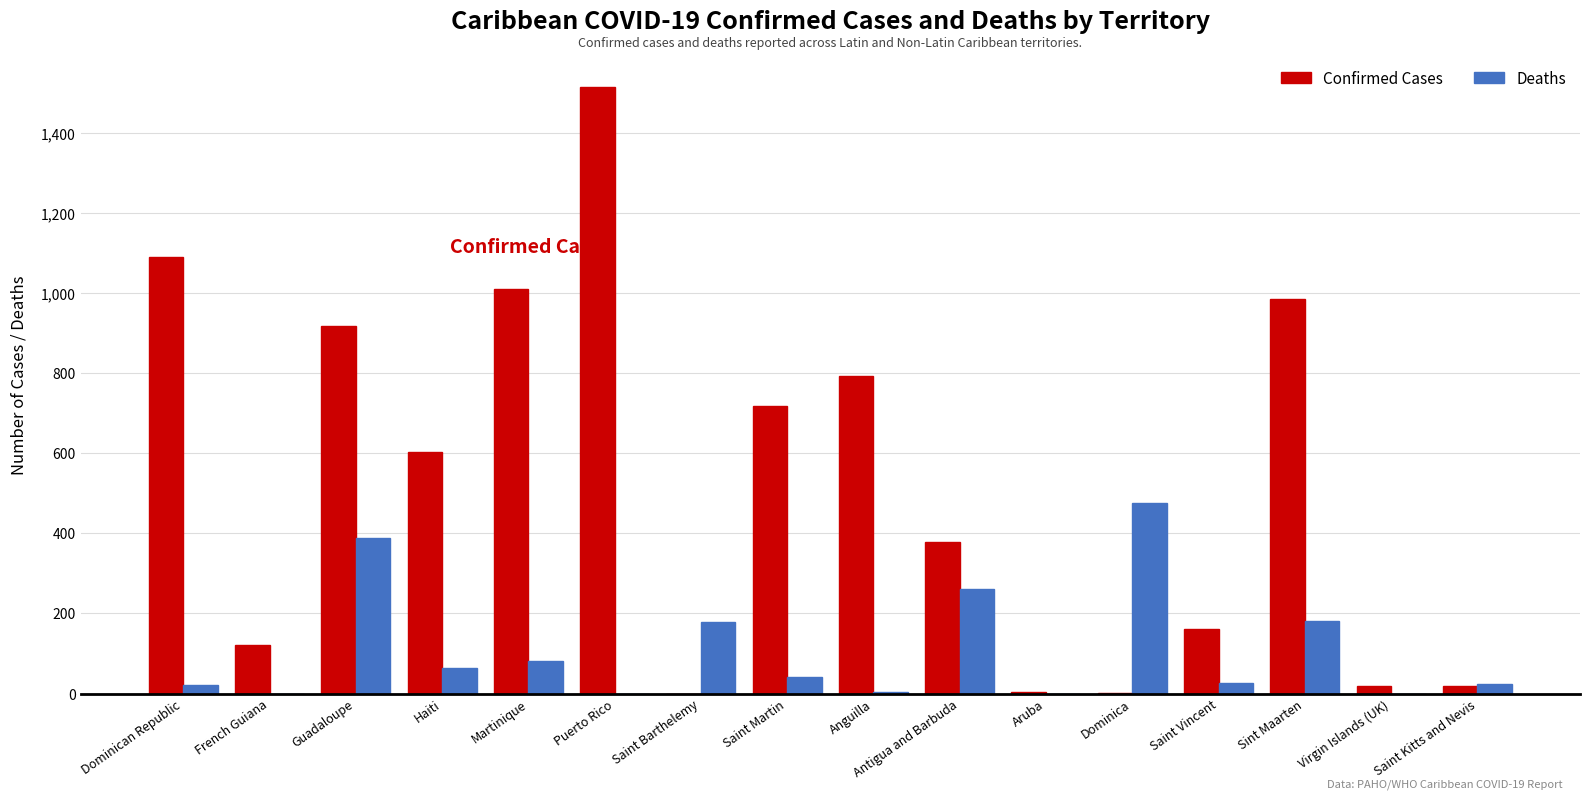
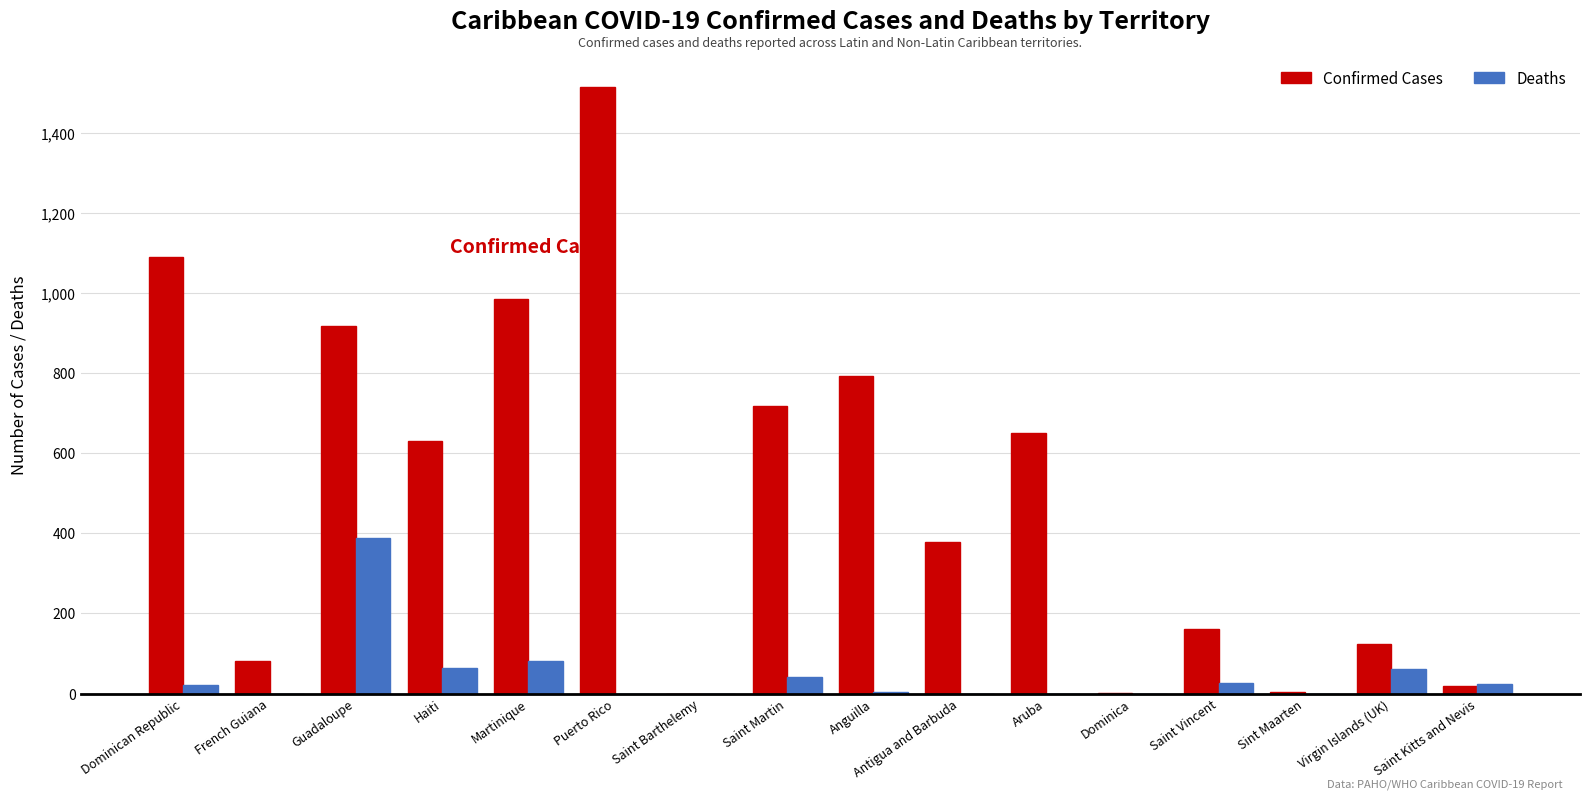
Confirmed Cases, French Guiana: 120 -> 80
Confirmed Cases, Haiti: 600 -> 630
Confirmed Cases, Martinique: 1,010 -> 990
Deaths, Saint Barthelemy: 180 -> 0
Deaths, Antigua and Barbuda: 260 -> 0
Confirmed Cases, Aruba: 0 -> 650
Deaths, Dominica: 480 -> 0
Confirmed Cases, Sint Maarten: 990 -> 0
Deaths, Sint Maarten: 180 -> 0
Confirmed Cases, Virgin Islands (UK): 20 -> 120
Deaths, Virgin Islands (UK): 0 -> 60
